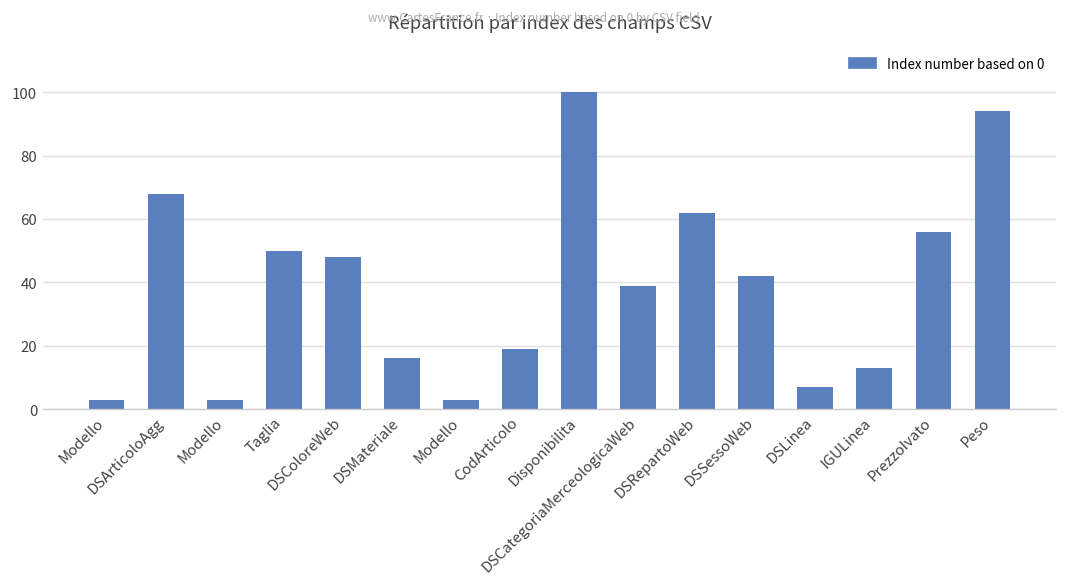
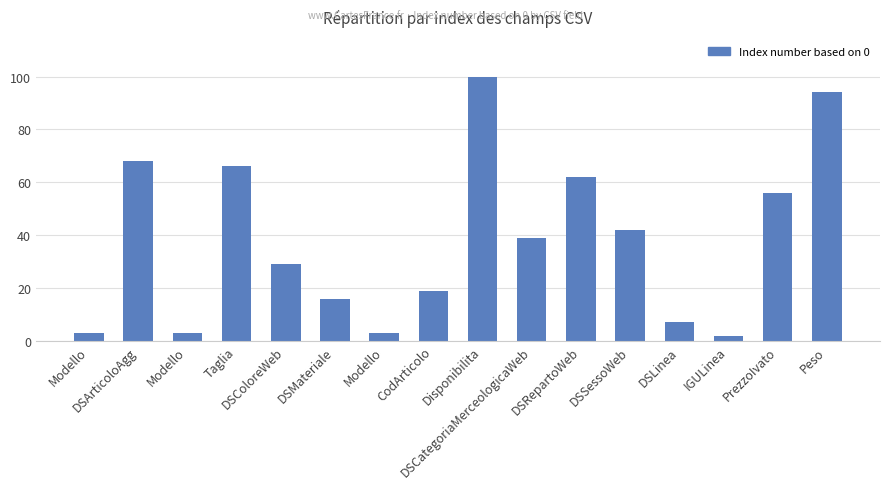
Taglia: 50 -> 66
DSColoreWeb: 48 -> 29
IGULinea: 13 -> 2
